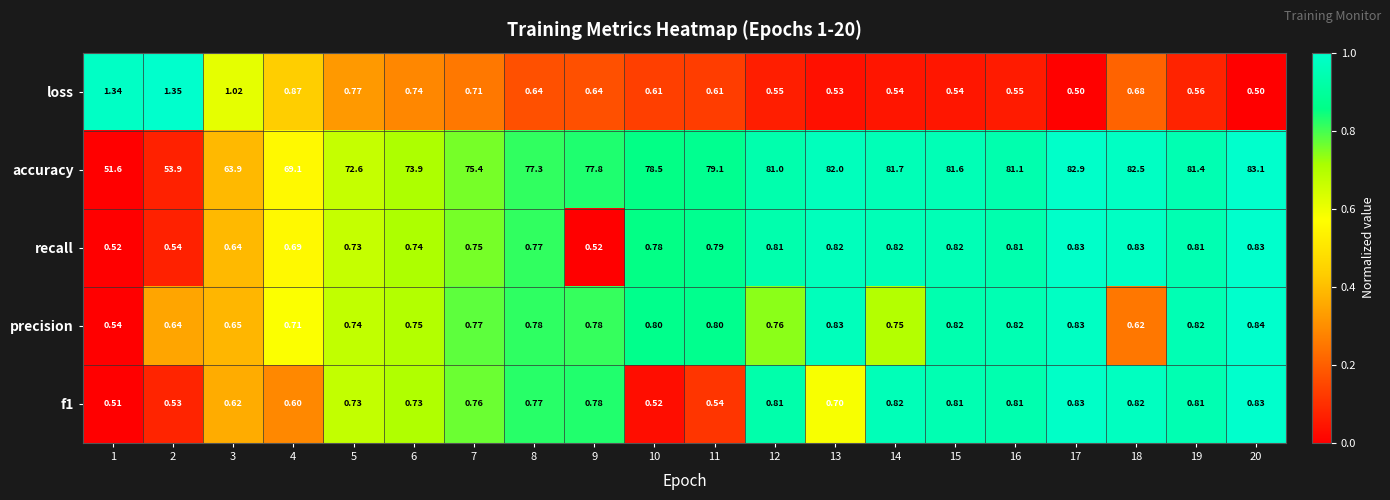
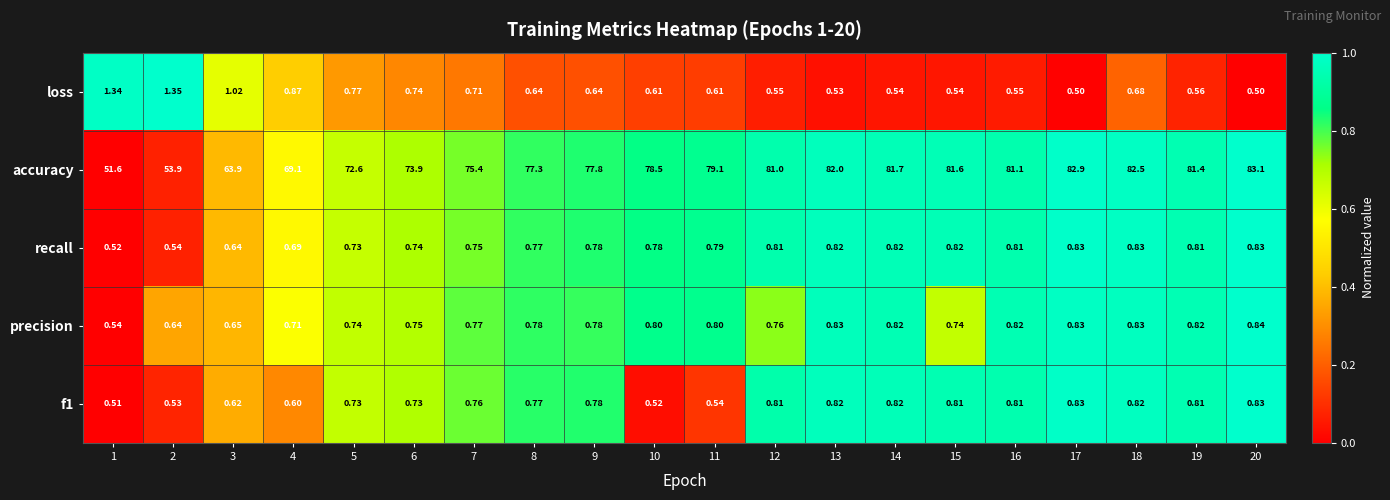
recall, 9: 0.52 -> 0.78
precision, 14: 0.75 -> 0.82
precision, 15: 0.82 -> 0.74
precision, 18: 0.62 -> 0.83
f1, 13: 0.70 -> 0.82
